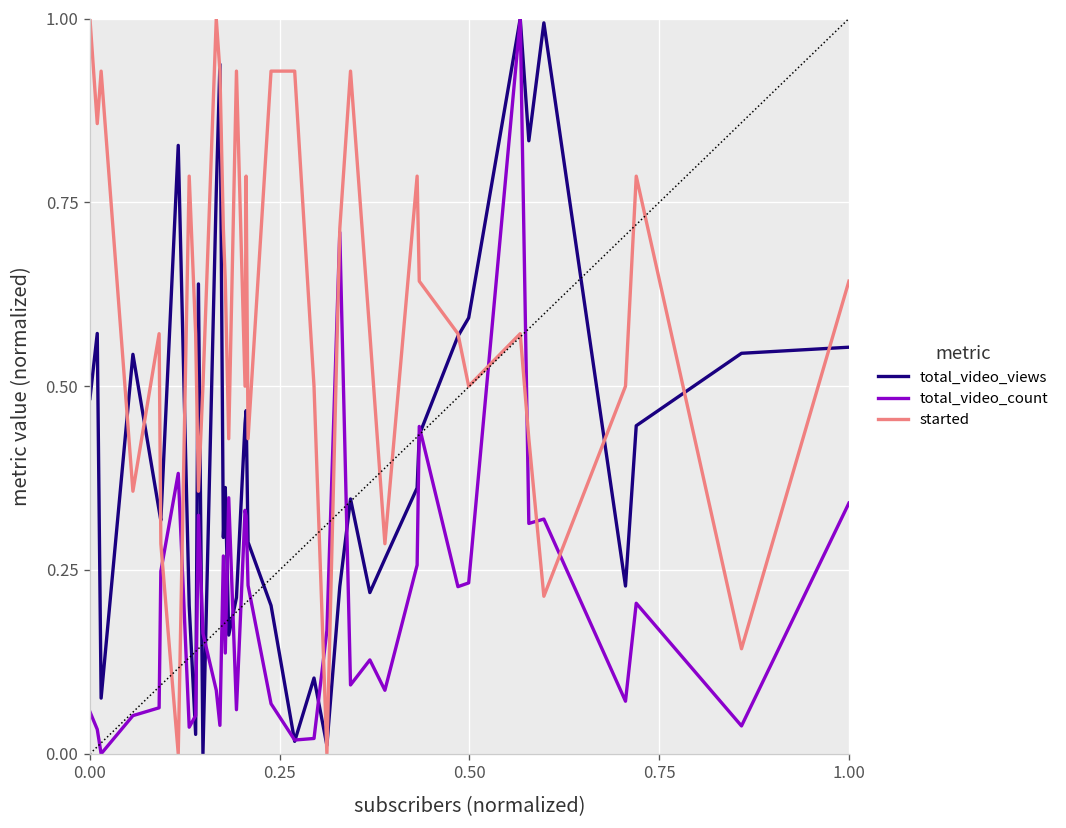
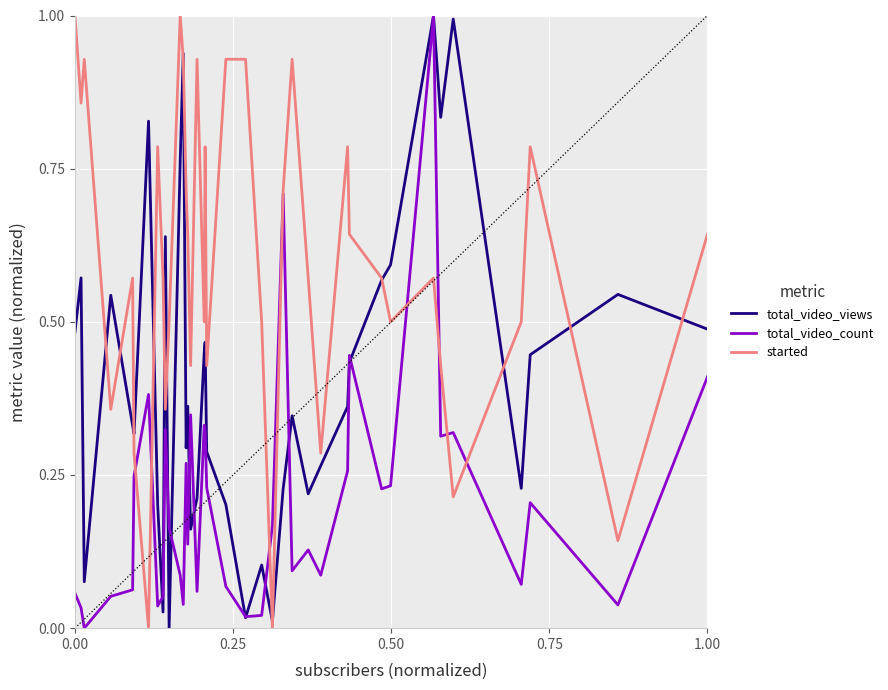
total_video_views, 1.00: 0.55 -> 0.49
total_video_count, 1.00: 0.34 -> 0.41
